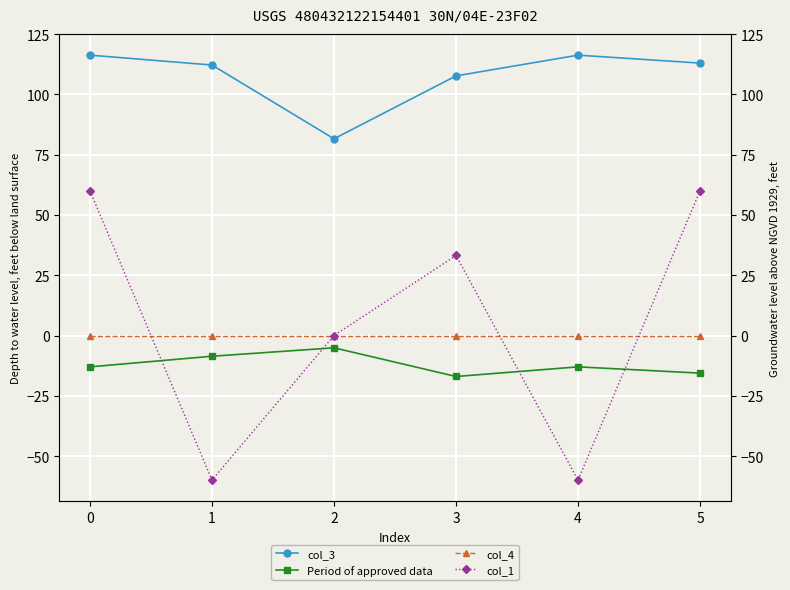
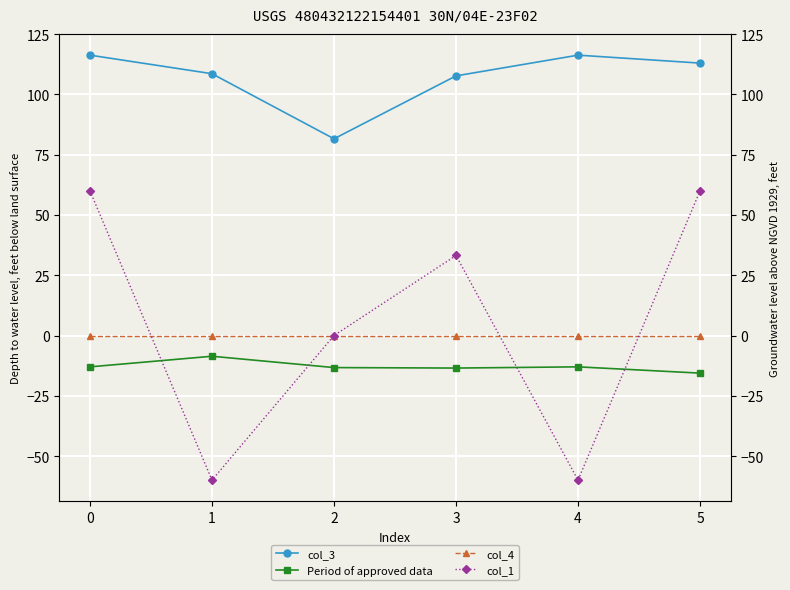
col_3, 1: 112 -> 109
Period of approved data, 2: -5 -> -13
Period of approved data, 3: -17 -> -14
